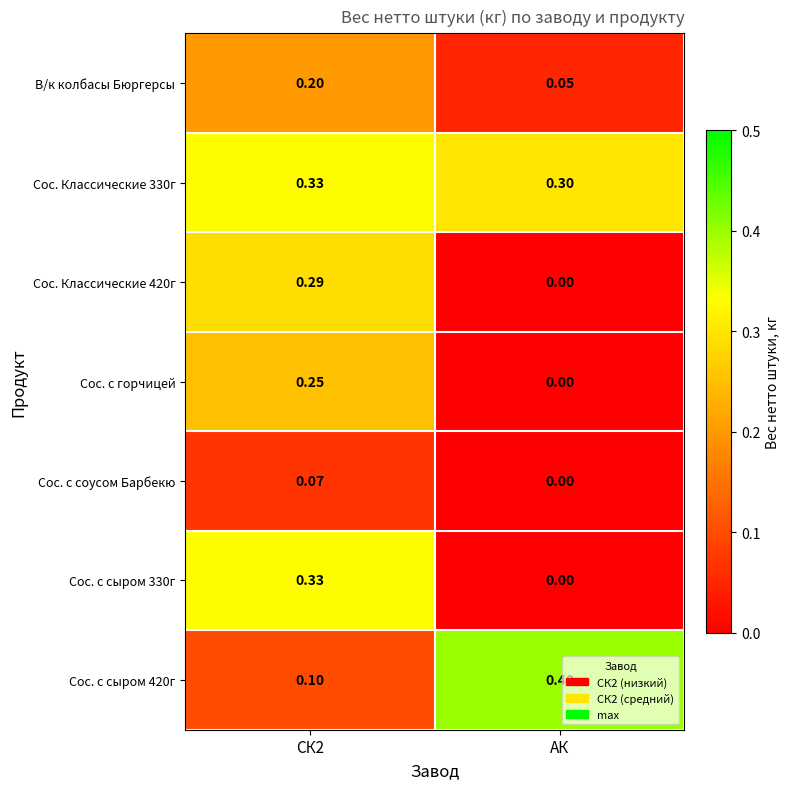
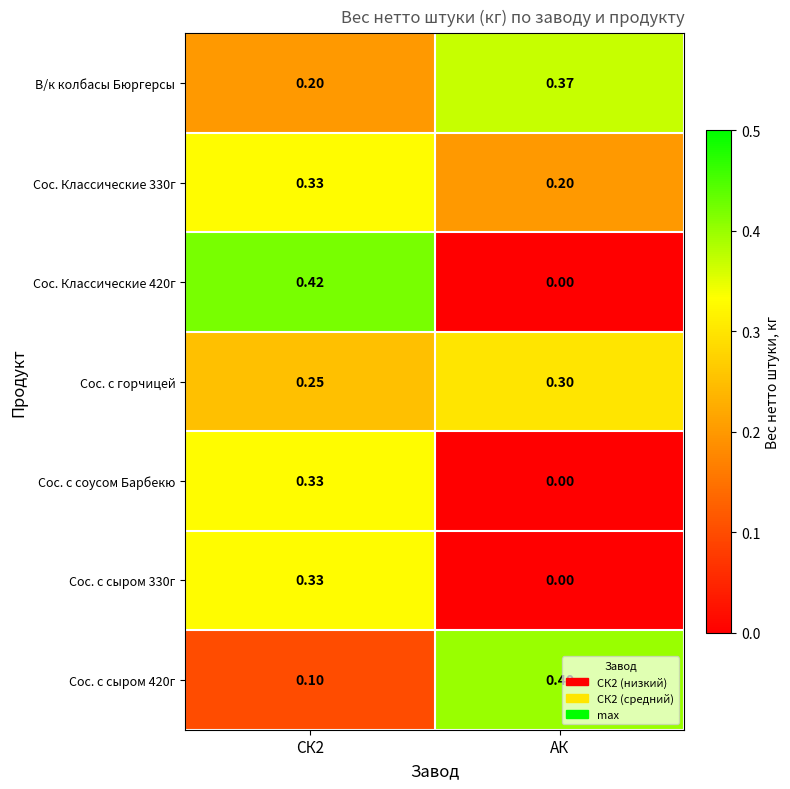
В/к колбасы Бюргерсы, АК: 0.05 -> 0.37
Сос. Классические 330г, АК: 0.30 -> 0.20
Сос. Классические 420г, СК2: 0.29 -> 0.42
Сос. с горчицей, АК: 0.00 -> 0.30
Сос. с соусом Барбекю, СК2: 0.07 -> 0.33
